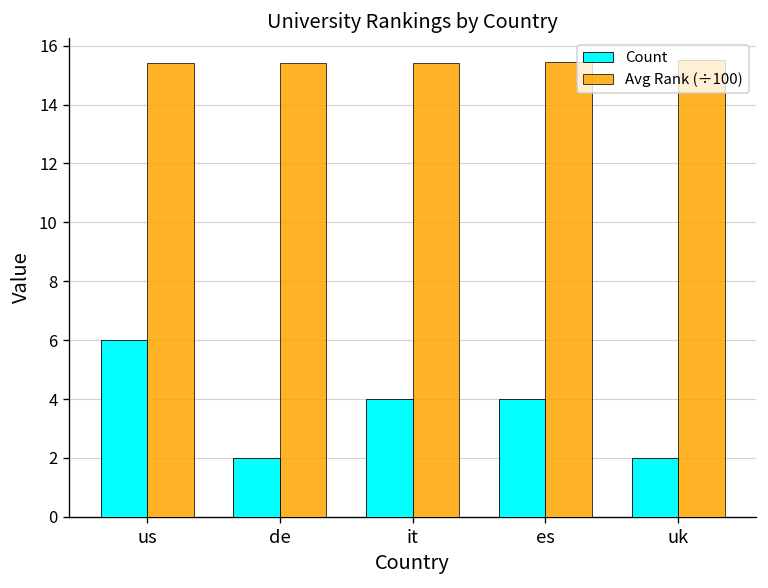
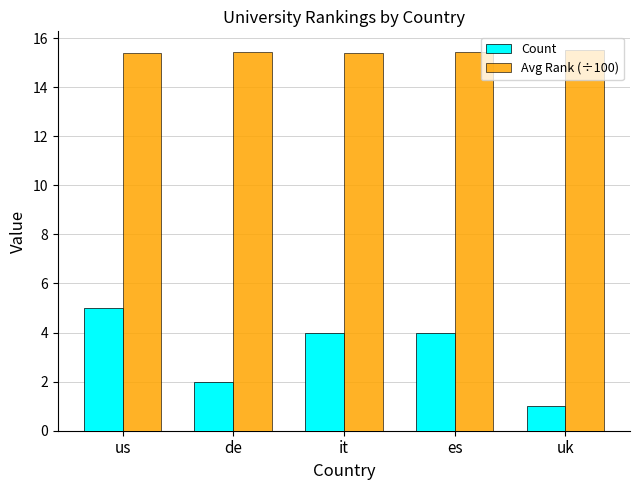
Count, us: 6 -> 5
Count, uk: 2 -> 1
